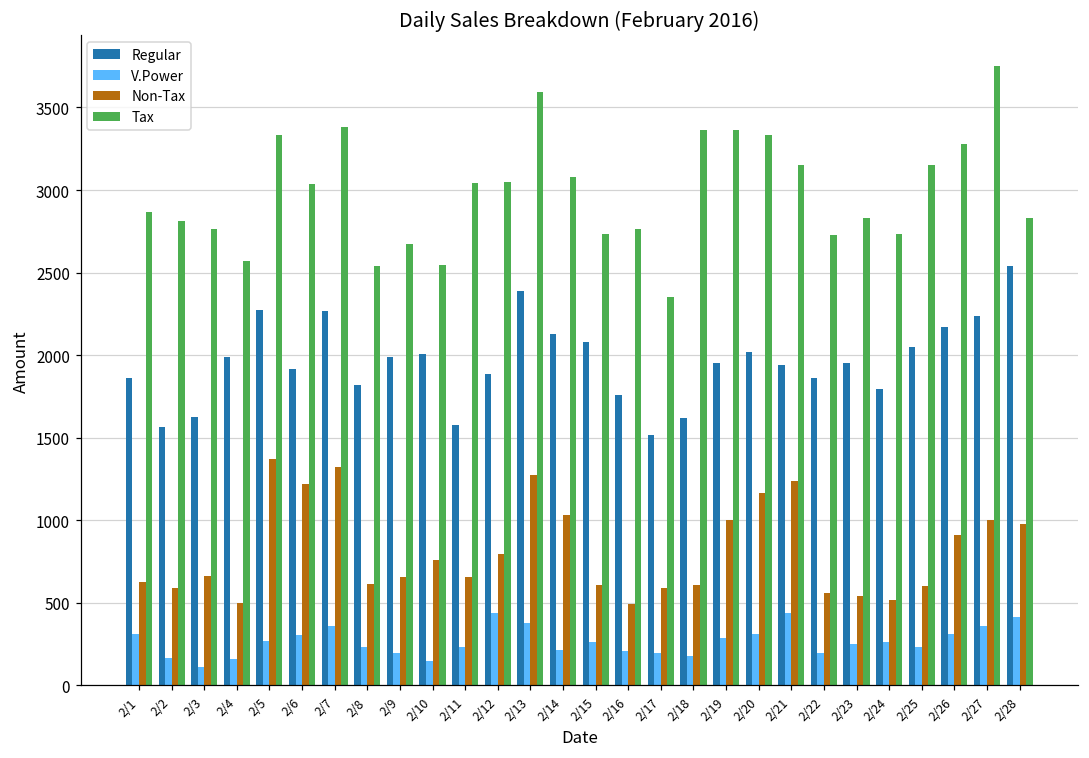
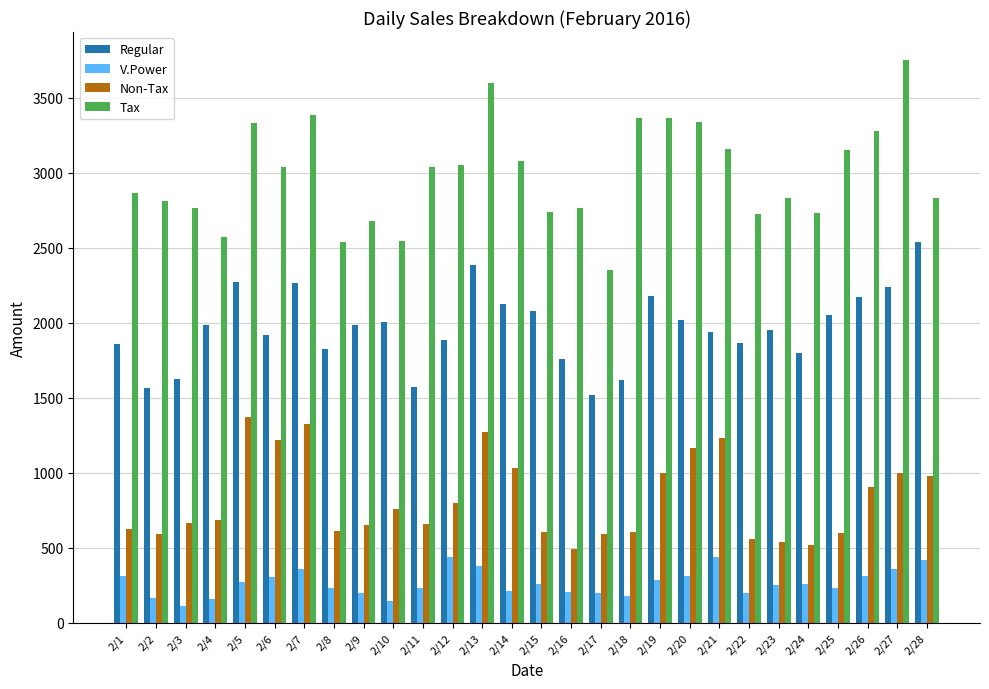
Non-Tax, 2/4: 500 -> 690
Regular, 2/19: 1950 -> 2180
